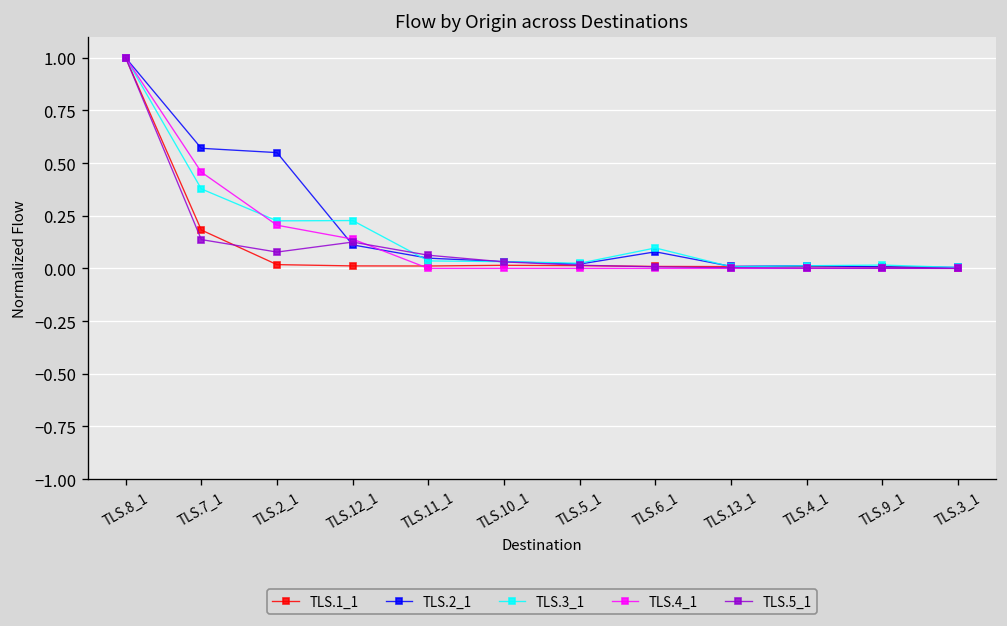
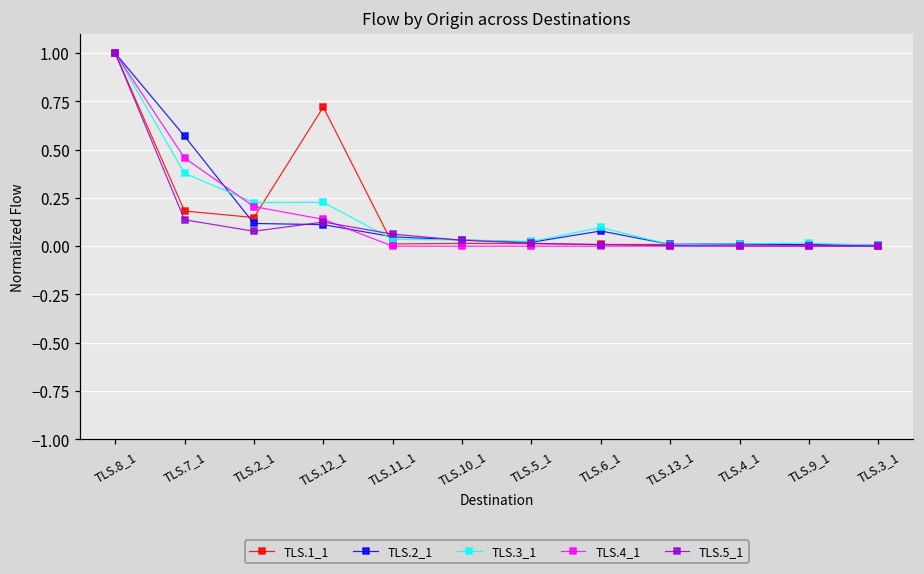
TLS.1_1, TLS.2_1: 0.02 -> 0.15
TLS.2_1, TLS.2_1: 0.55 -> 0.12
TLS.1_1, TLS.12_1: 0.01 -> 0.72
